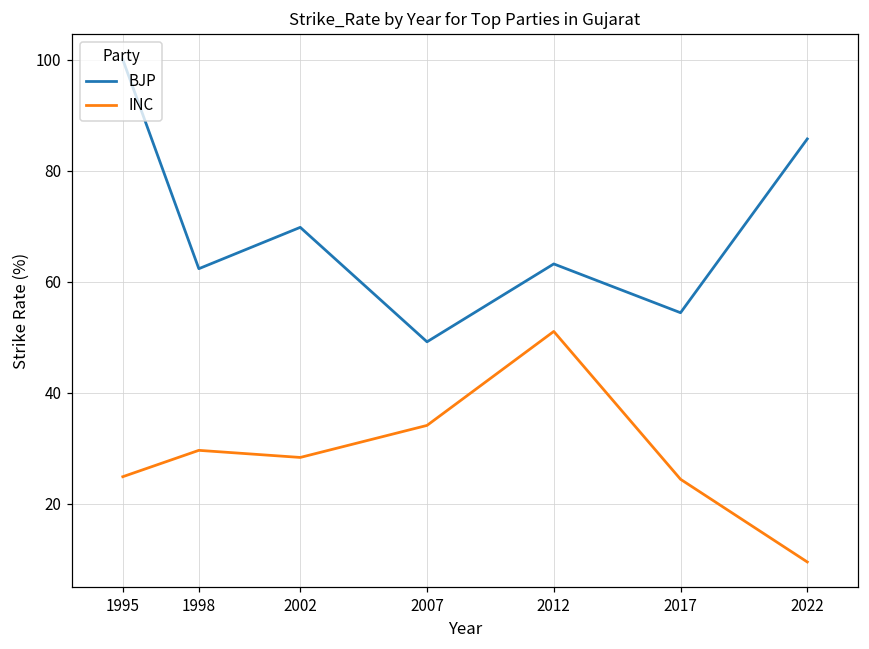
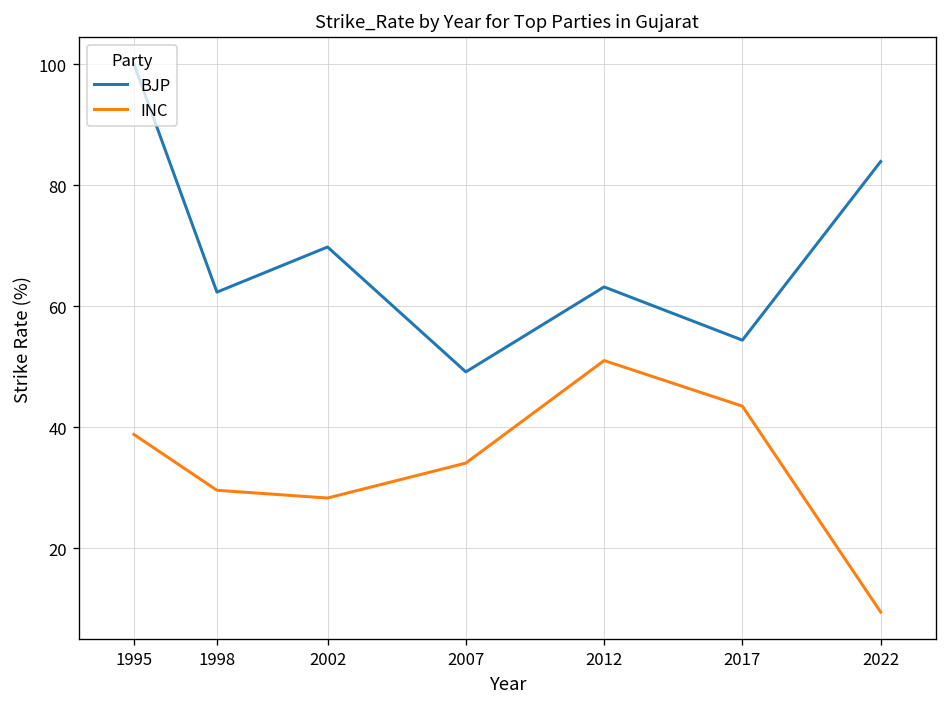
INC, 1995: 25 -> 39
INC, 2017: 24 -> 44
BJP, 2022: 86 -> 84
